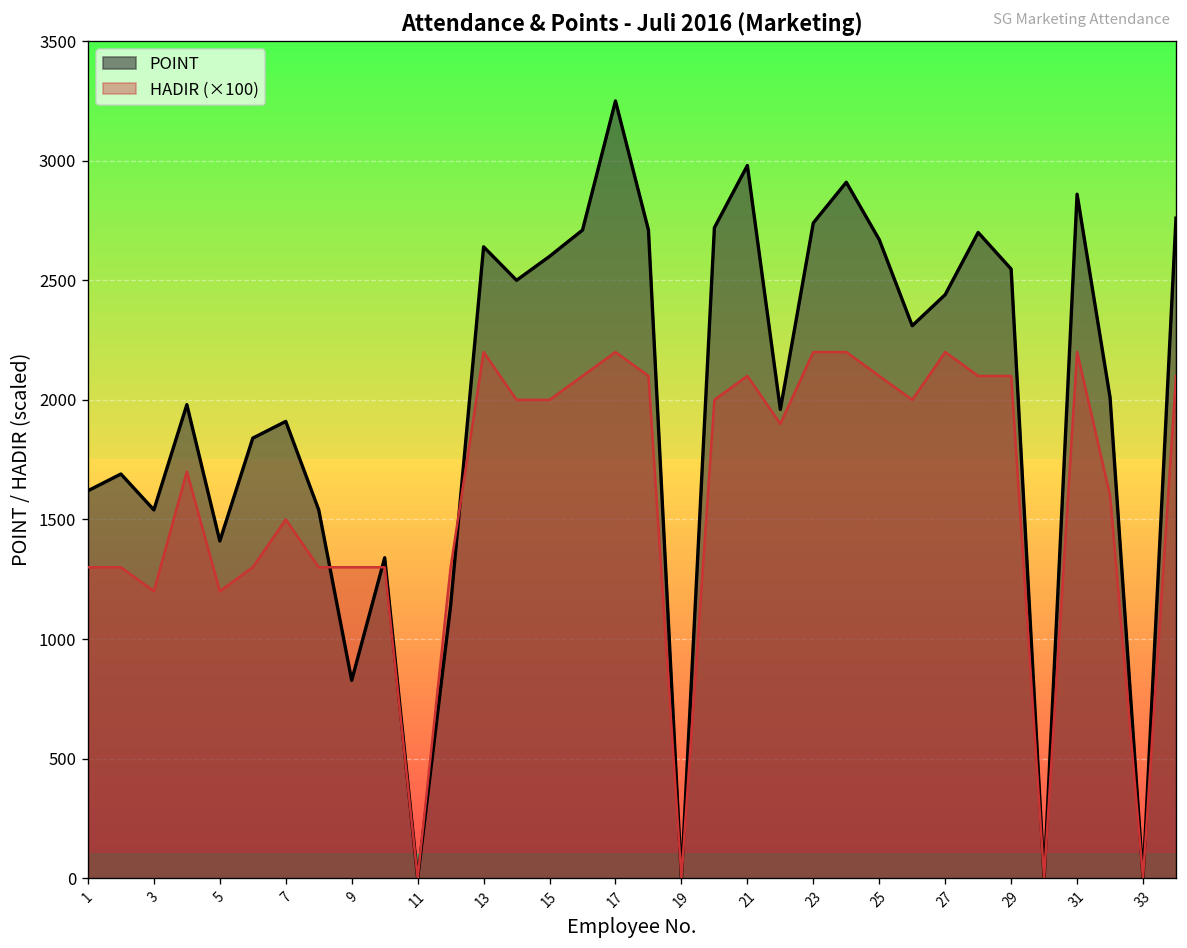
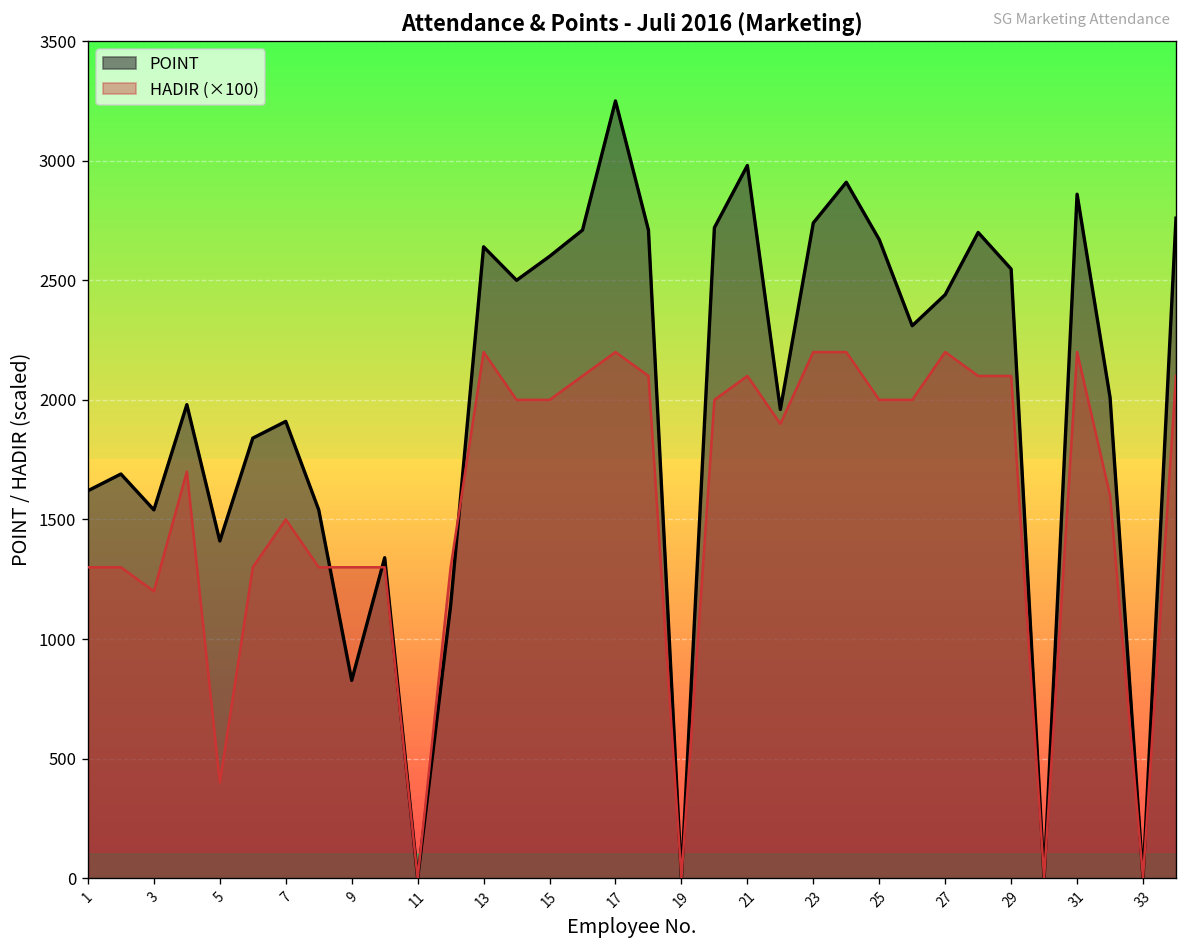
HADIR (×100), 5: 1200 -> 400
HADIR (×100), 25: 2100 -> 2000
